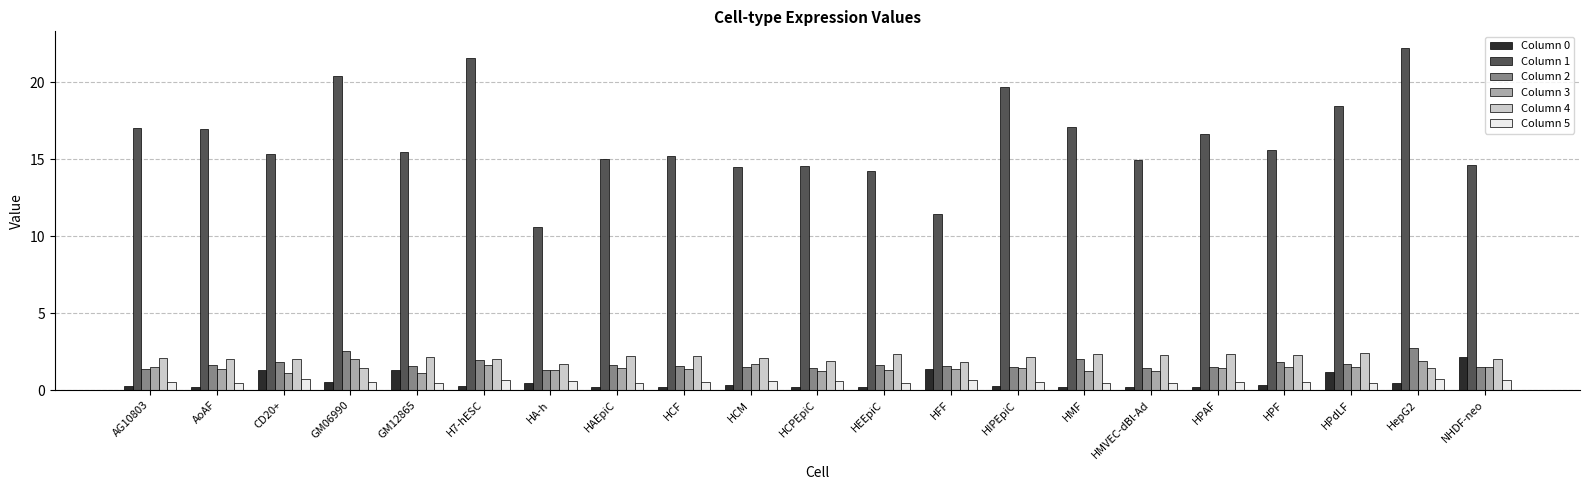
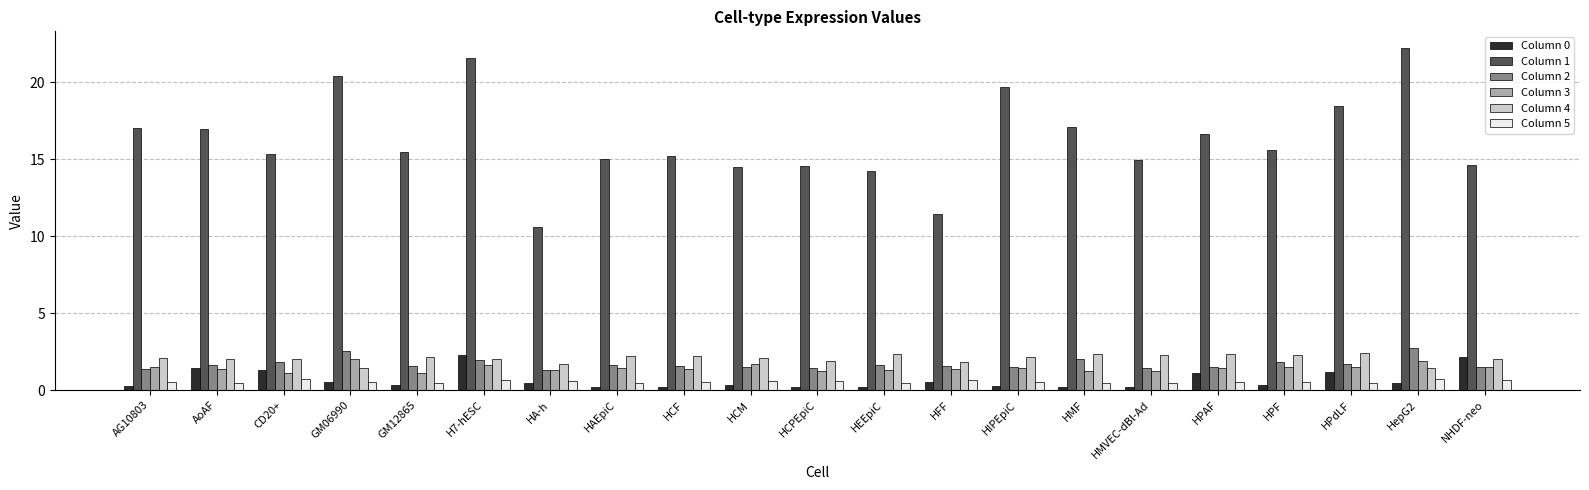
Column 0, AoAF: 0.2 -> 1.4
Column 0, GM12865: 1.3 -> 0.3
Column 0, H7-hESC: 0.3 -> 2.3
Column 0, HFF: 1.4 -> 0.5
Column 0, HPAF: 0.2 -> 1.1
